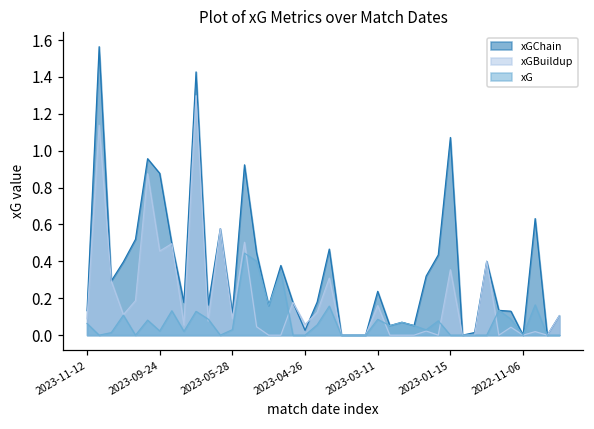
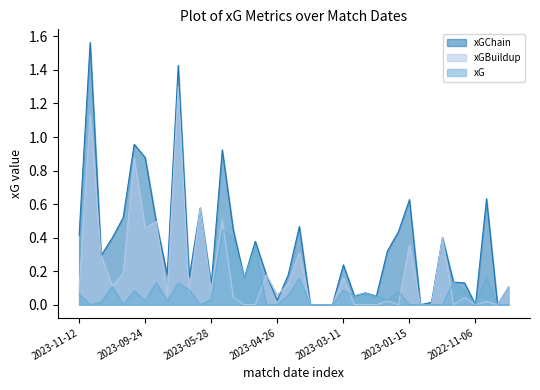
xGChain, 2023-11-12: 0.13 -> 0.42
xGChain, 2023-01-15: 1.07 -> 0.63
